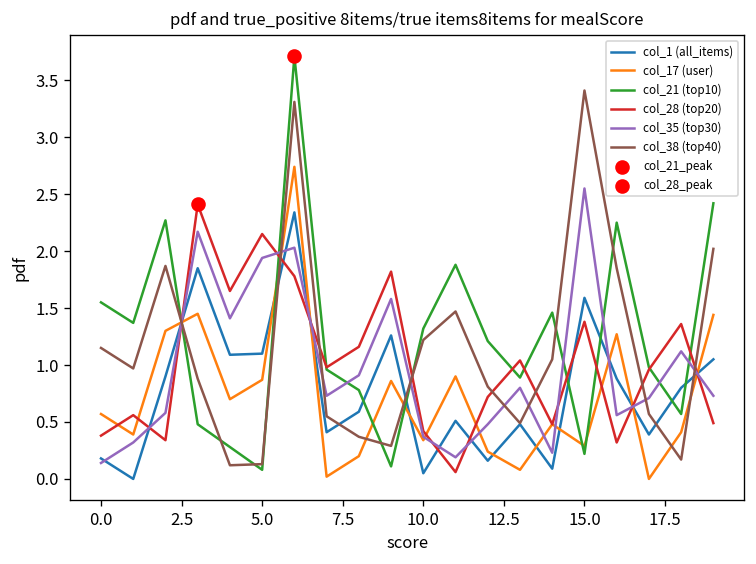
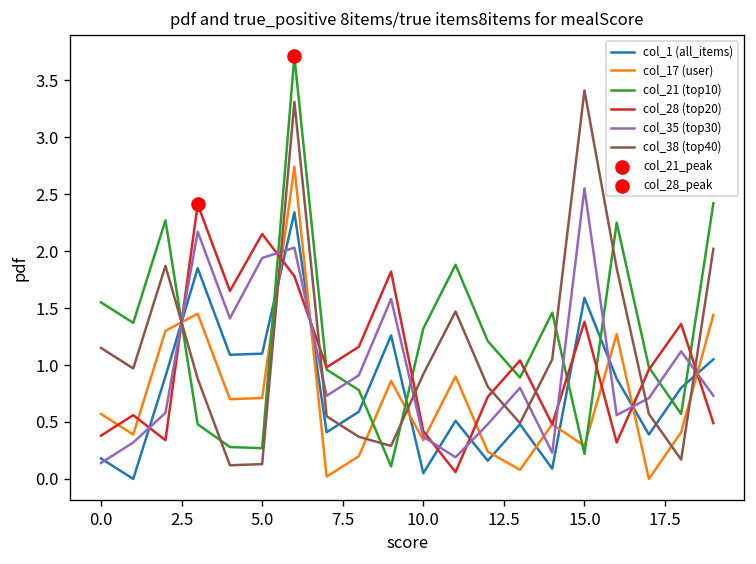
col_17 (user), 5.0: 0.9 -> 0.7
col_21 (top10), 5.0: 0.1 -> 0.3
col_38 (top40), 10.0: 1.2 -> 0.9
